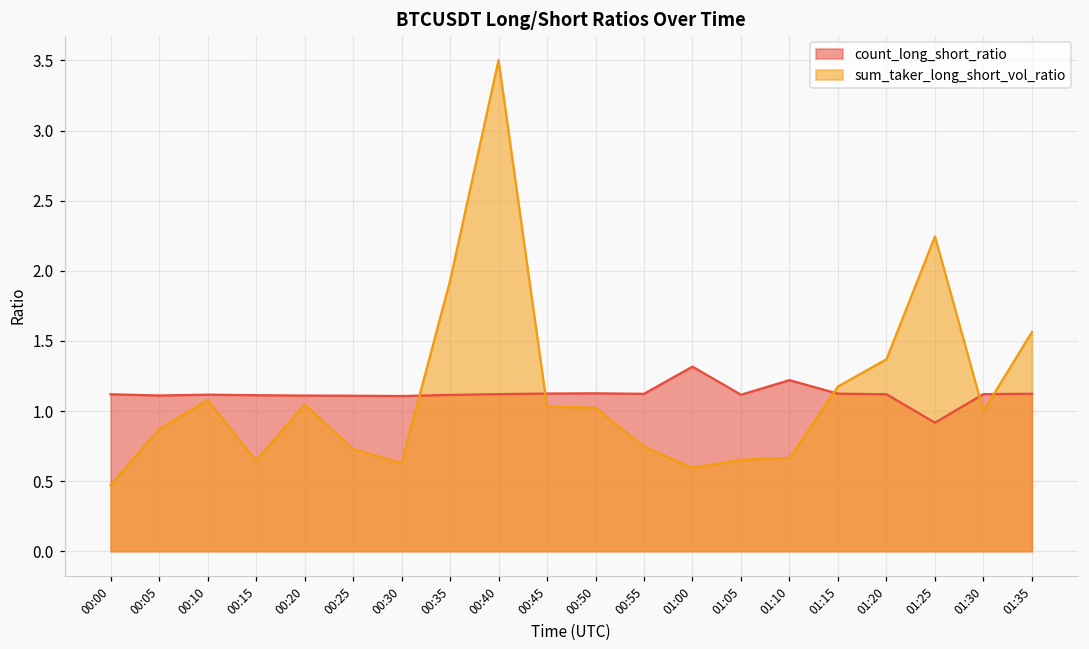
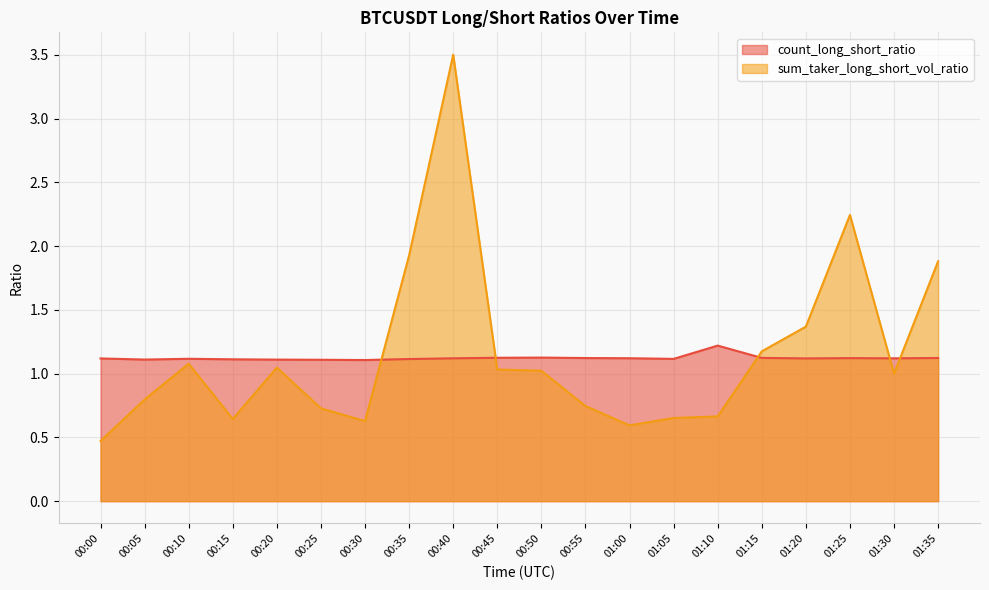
sum_taker_long_short_vol_ratio, 00:05: 0.87 -> 0.80
count_long_short_ratio, 01:00: 1.32 -> 1.12
count_long_short_ratio, 01:25: 0.92 -> 1.12
sum_taker_long_short_vol_ratio, 01:35: 1.56 -> 1.88
